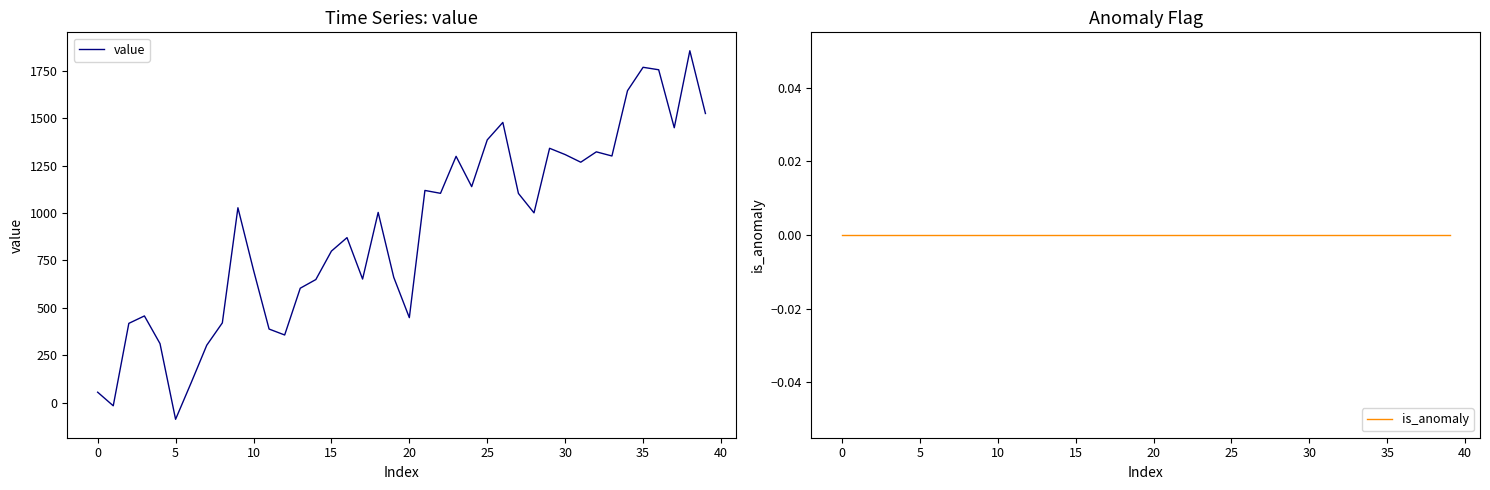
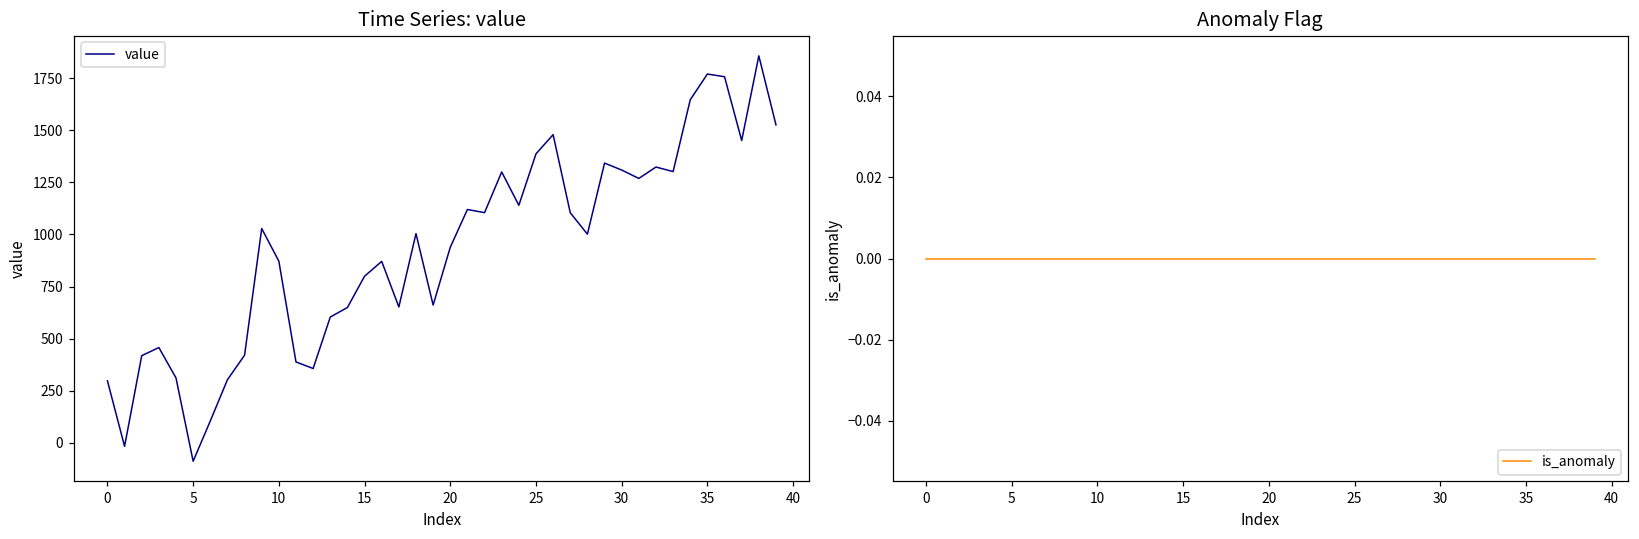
Time Series: value, 0: 50 -> 300
Time Series: value, 10: 700 -> 870
Time Series: value, 20: 450 -> 940
